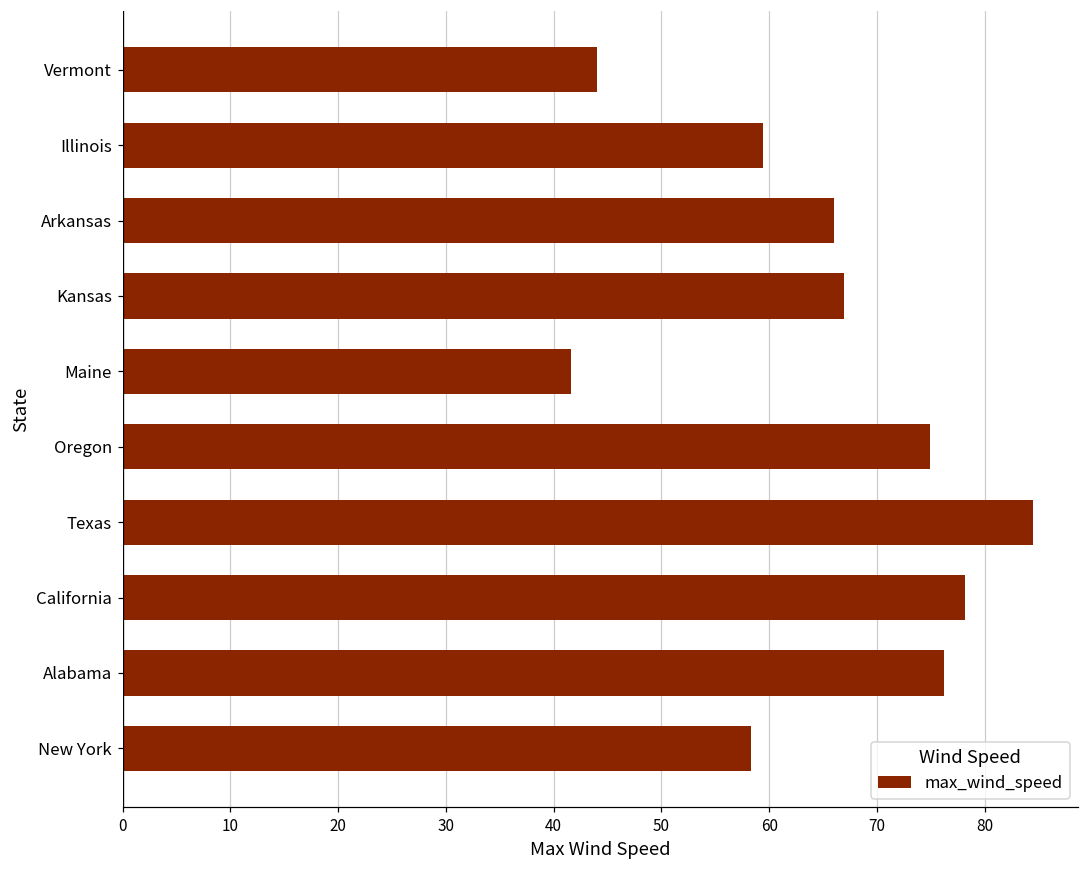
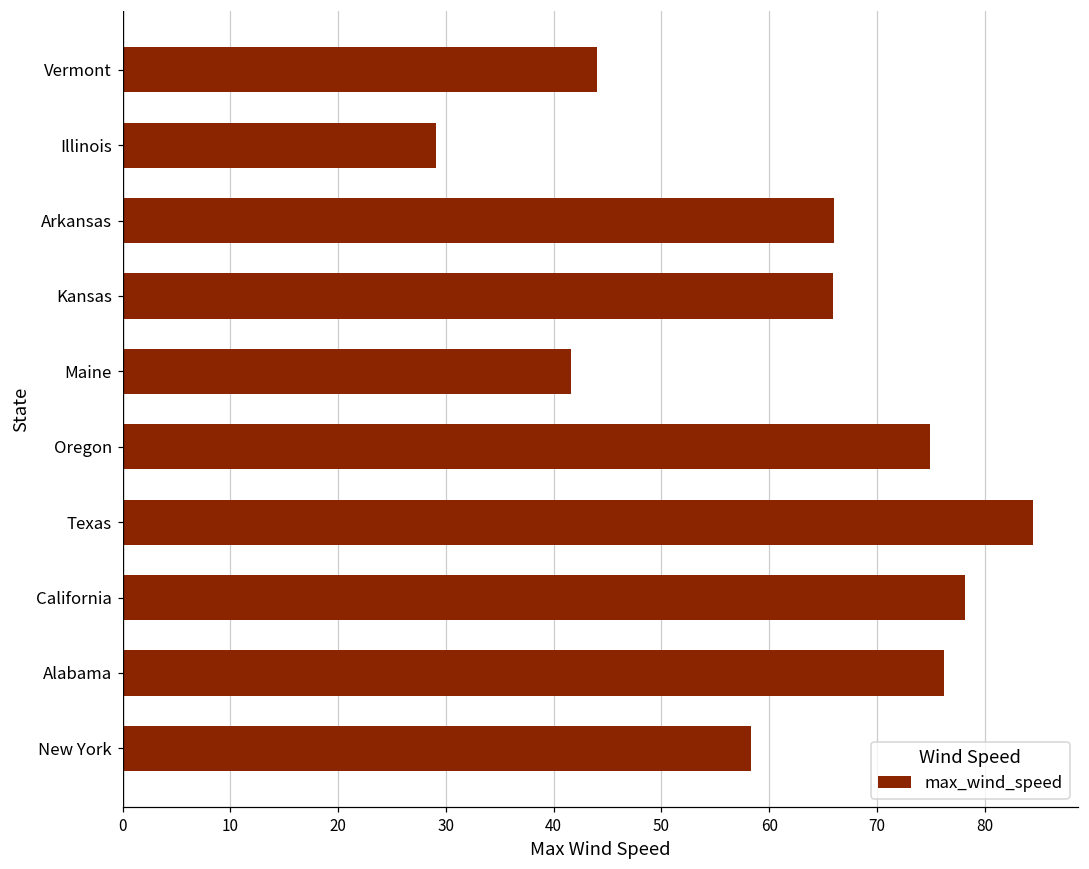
Illinois: 59 -> 29
Kansas: 67 -> 66
